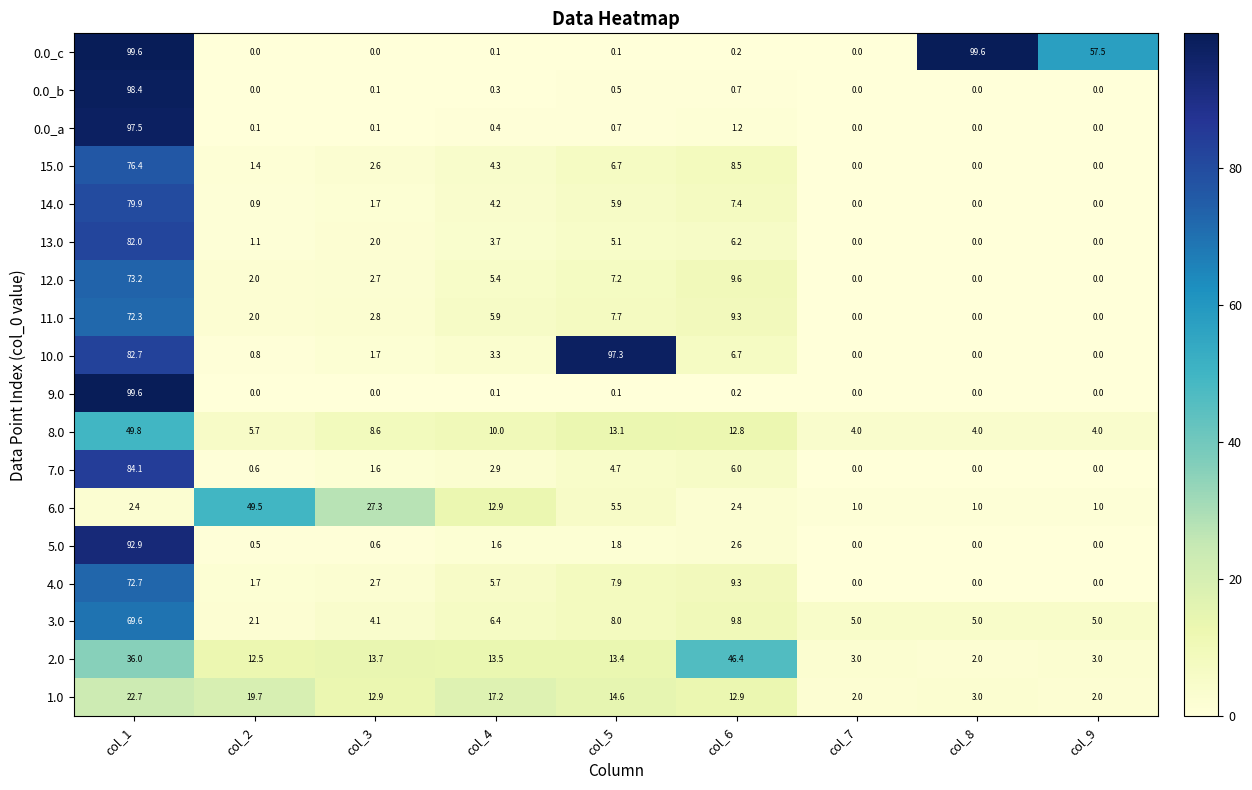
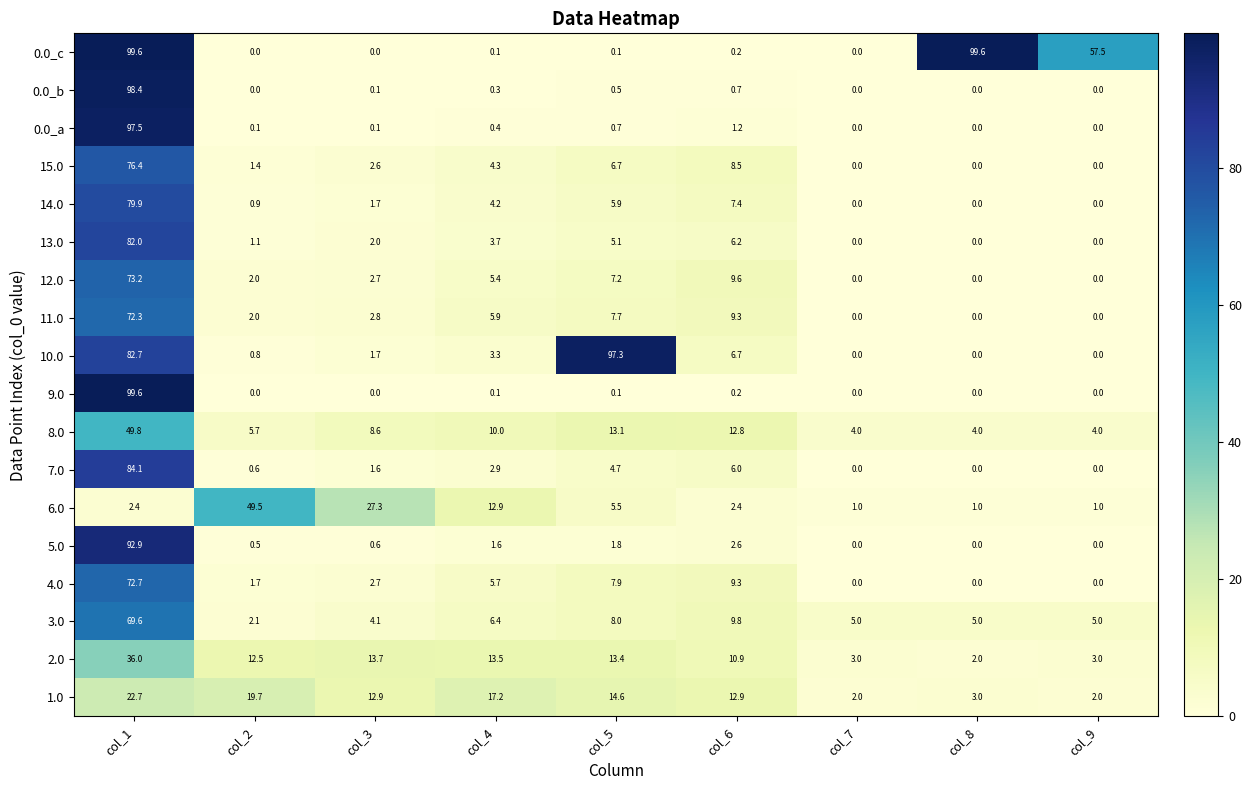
2.0, col_6: 46.4 -> 10.9
